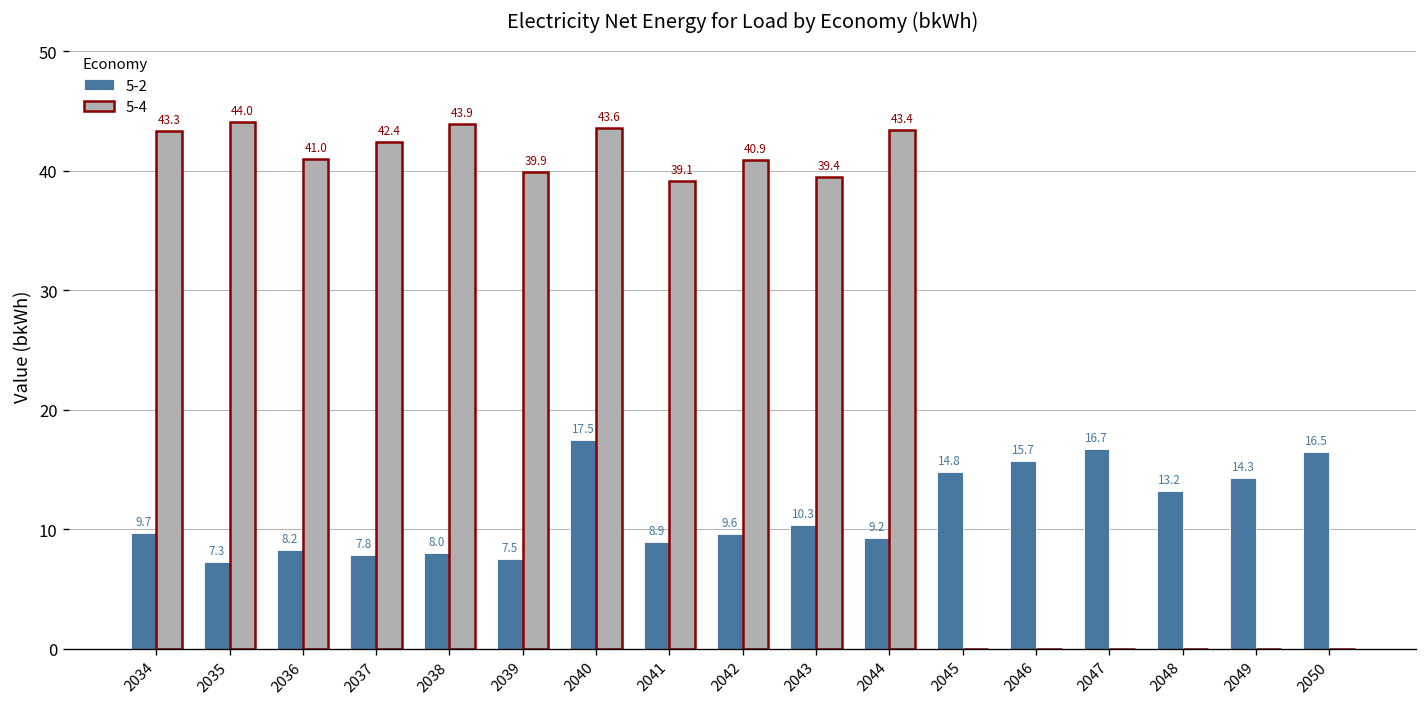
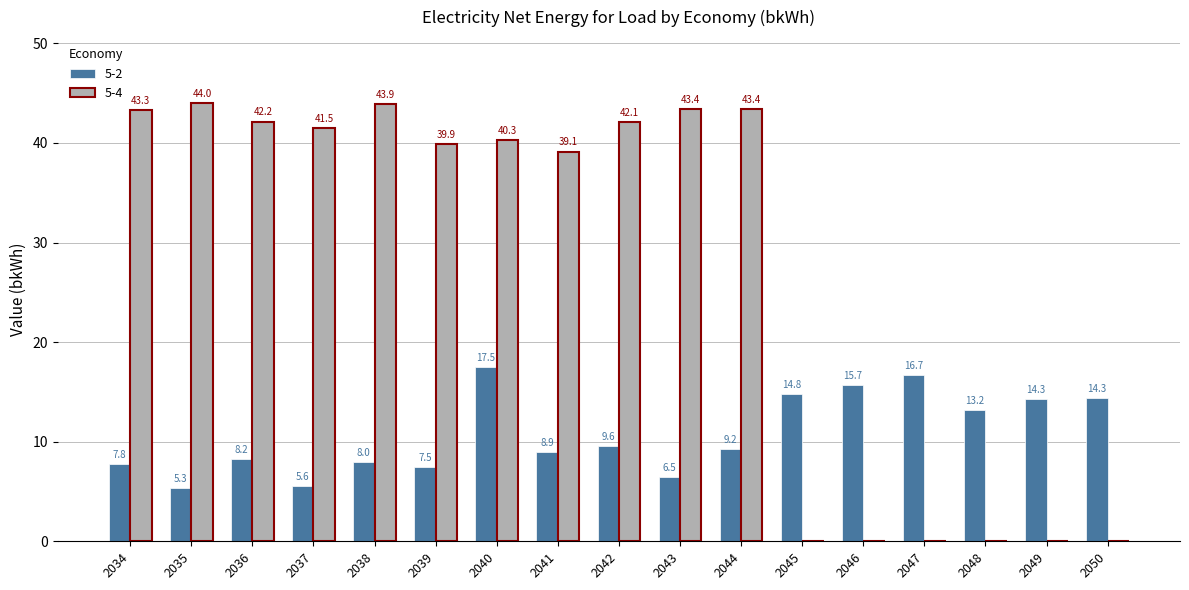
5-2, 2034: 9.7 -> 7.8
5-2, 2035: 7.3 -> 5.3
5-4, 2036: 41.0 -> 42.2
5-2, 2037: 7.8 -> 5.6
5-4, 2037: 42.4 -> 41.5
5-4, 2040: 43.6 -> 40.3
5-4, 2042: 40.9 -> 42.1
5-2, 2043: 10.3 -> 6.5
5-4, 2043: 39.4 -> 43.4
5-2, 2050: 16.5 -> 14.3
